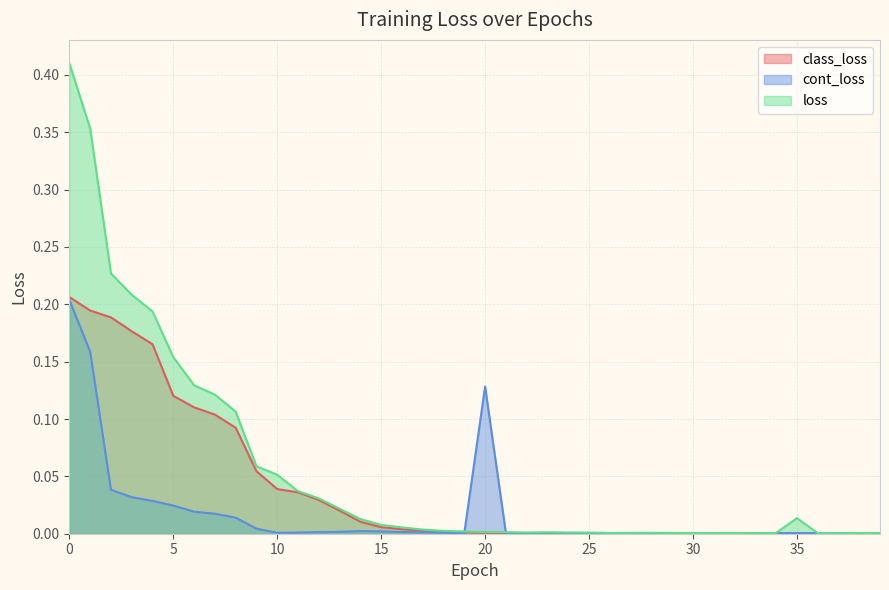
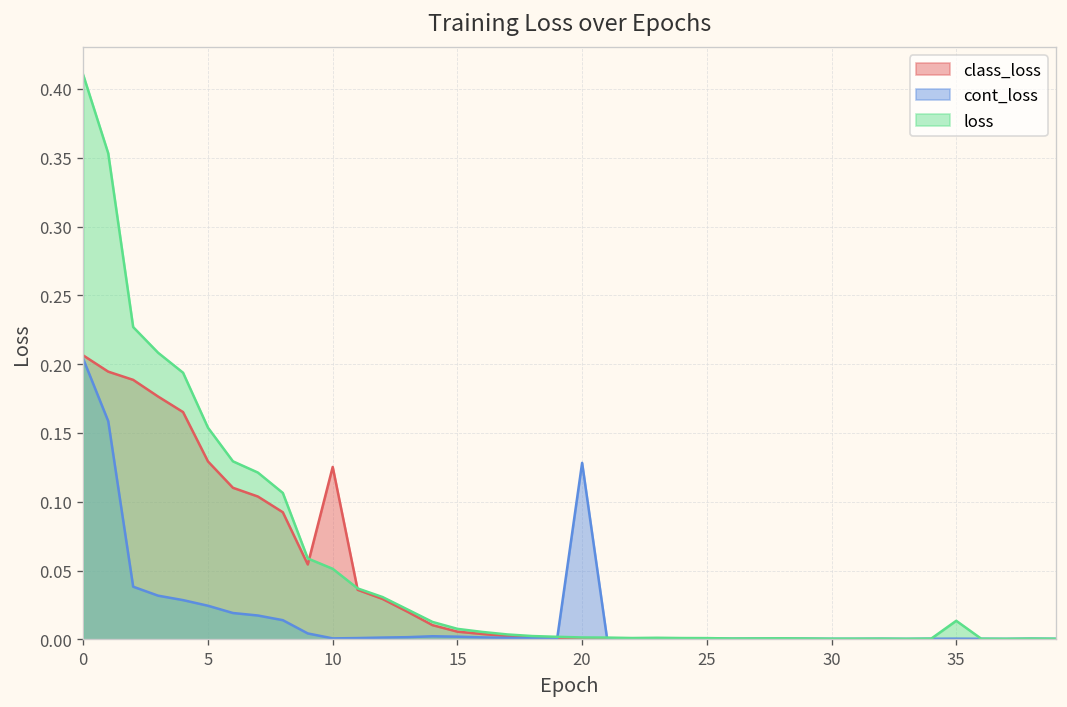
class_loss, 5: 0.120 -> 0.129
class_loss, 10: 0.039 -> 0.125
